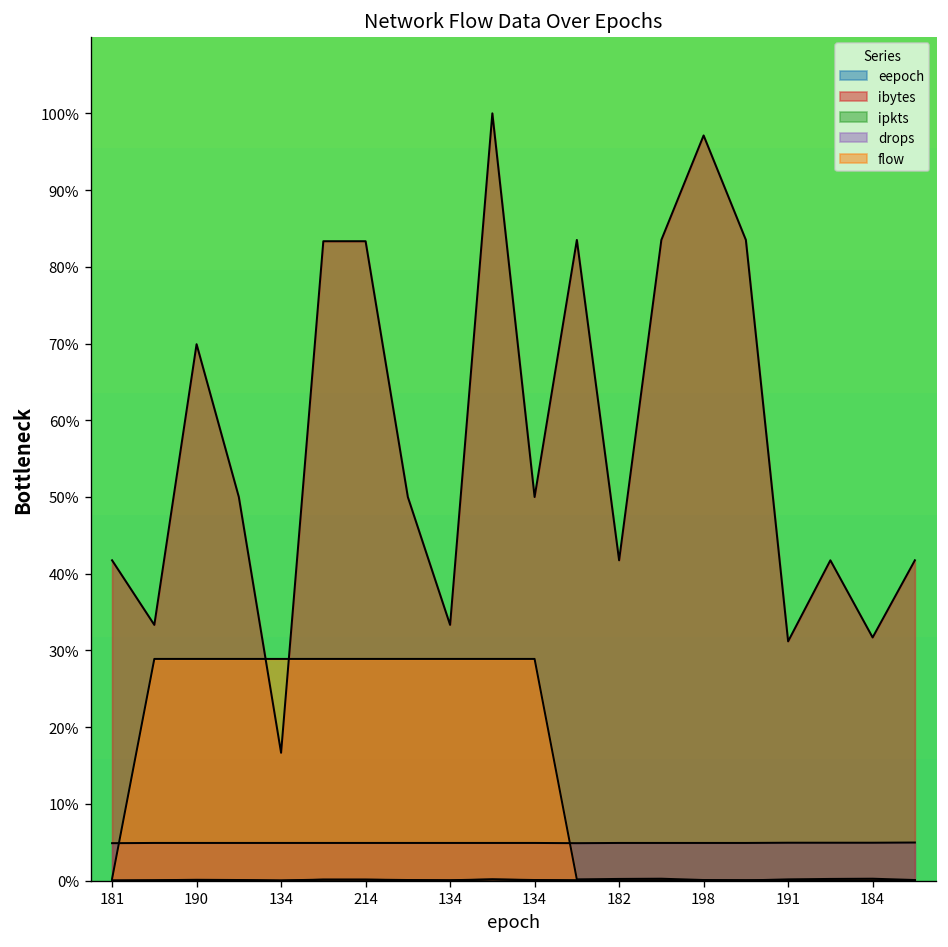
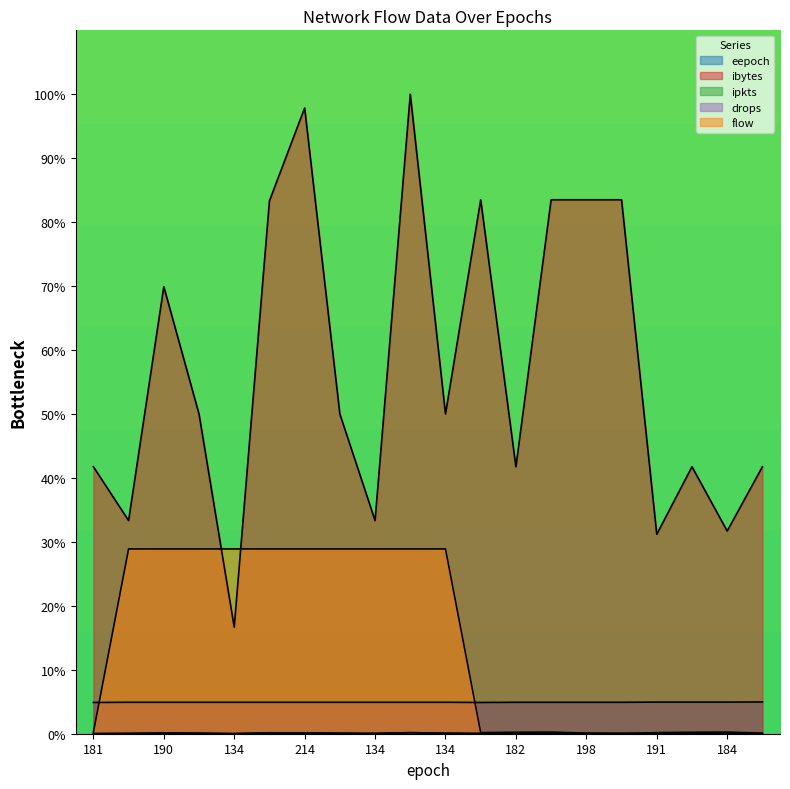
ibytes, 214: 83% -> 98%
ibytes, 198: 97% -> 84%
